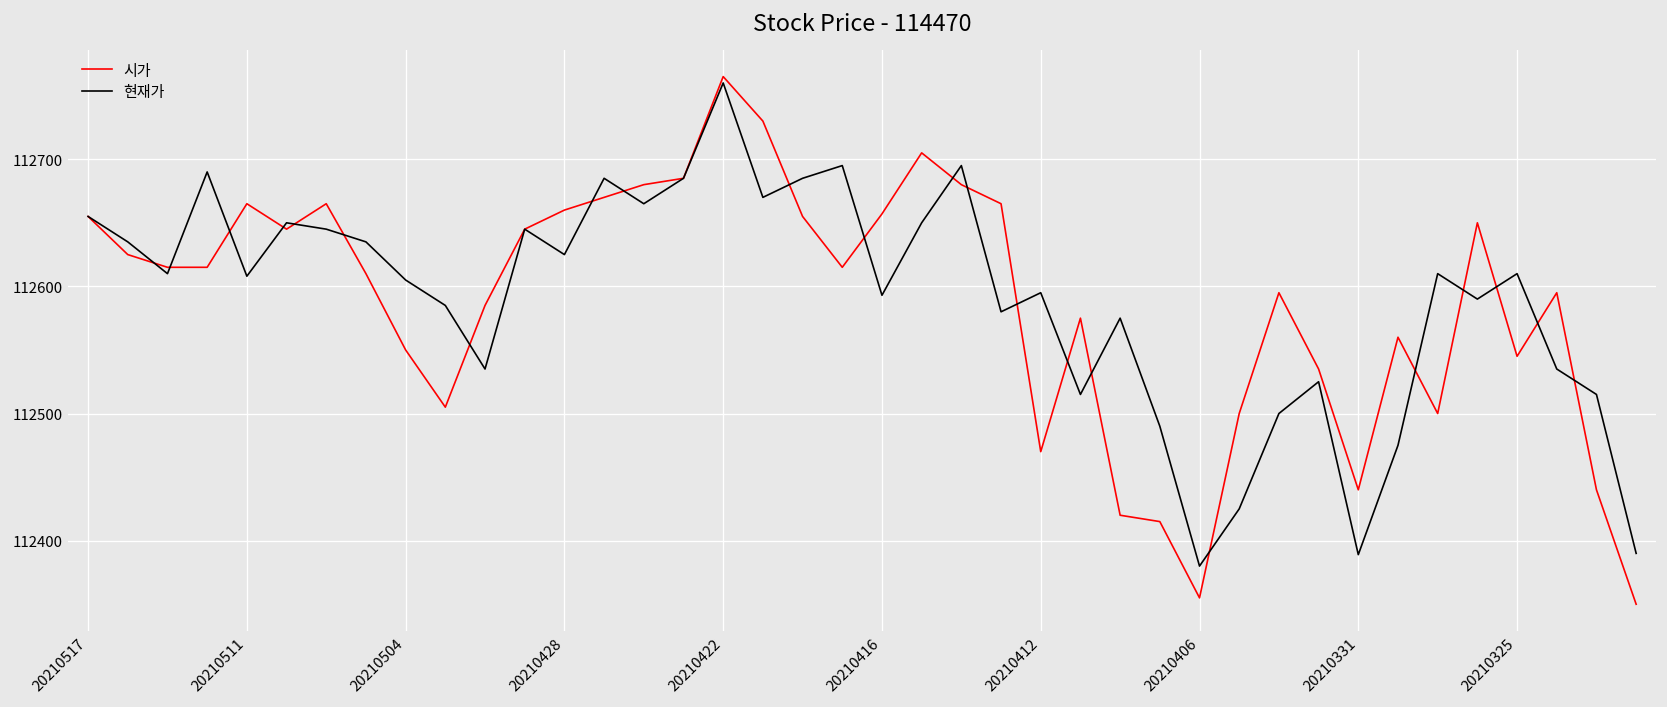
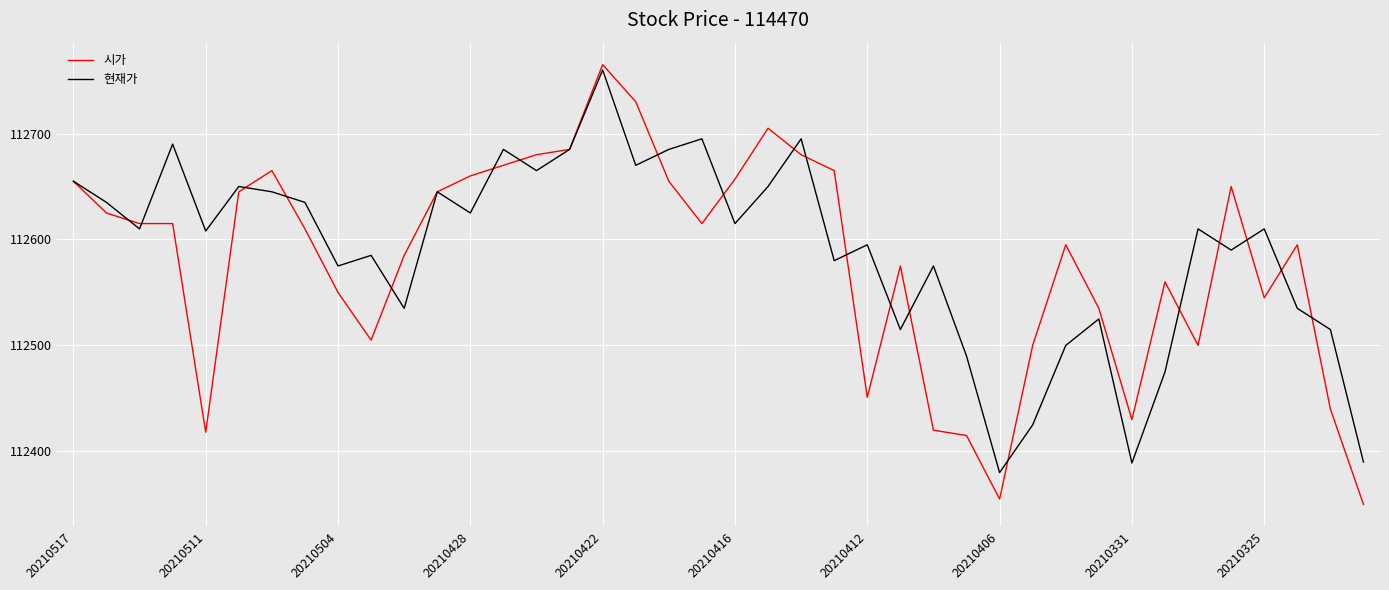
시가, 20210511: 112665 -> 112418
현재가, 20210504: 112605 -> 112575
현재가, 20210416: 112593 -> 112615
시가, 20210412: 112470 -> 112451
시가, 20210331: 112440 -> 112430
